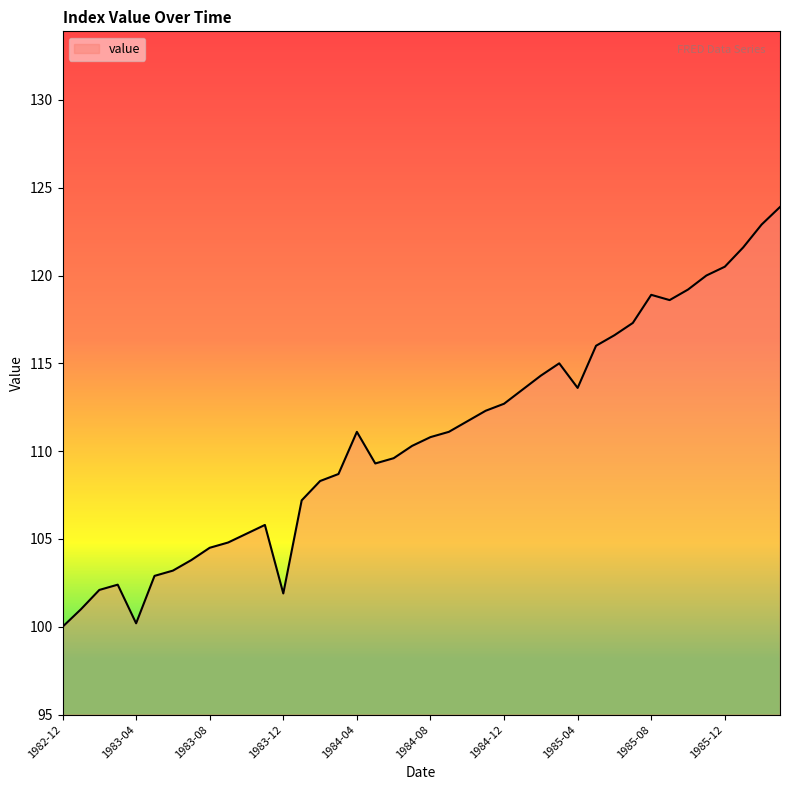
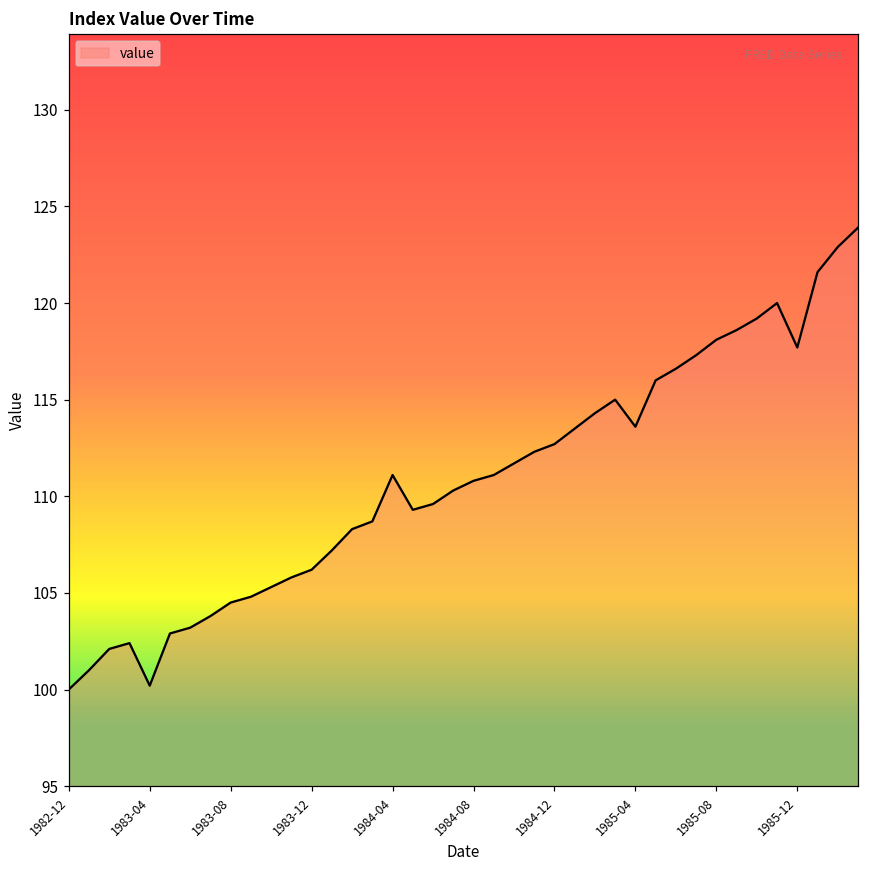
1983-12: 101.9 -> 106.2
1985-08: 118.9 -> 118.1
1985-12: 120.5 -> 117.7
